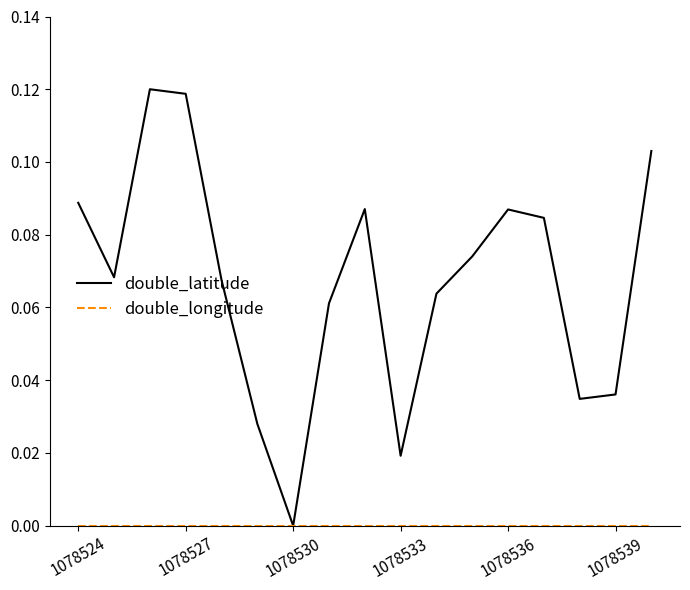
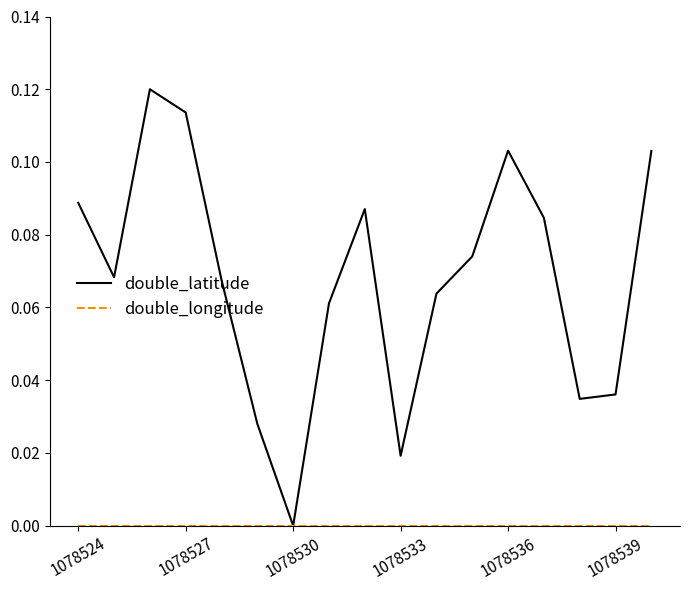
double_latitude, 1078527: 0.119 -> 0.114
double_latitude, 1078536: 0.087 -> 0.103
